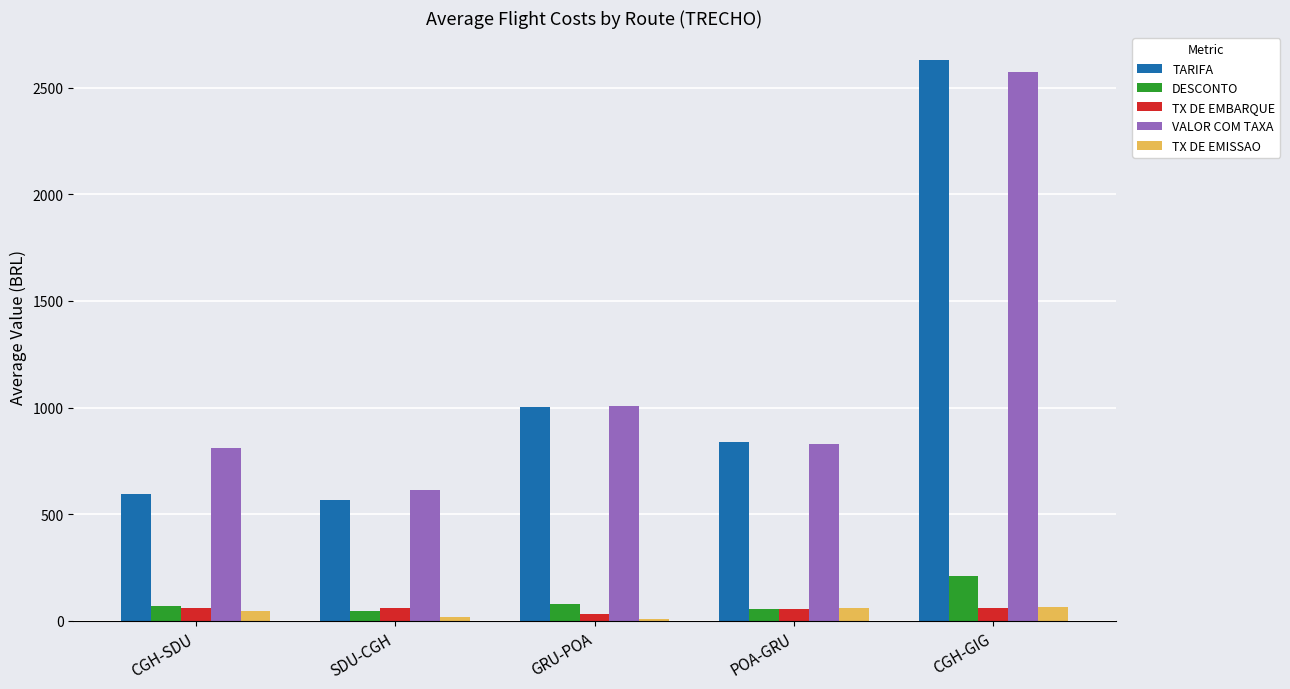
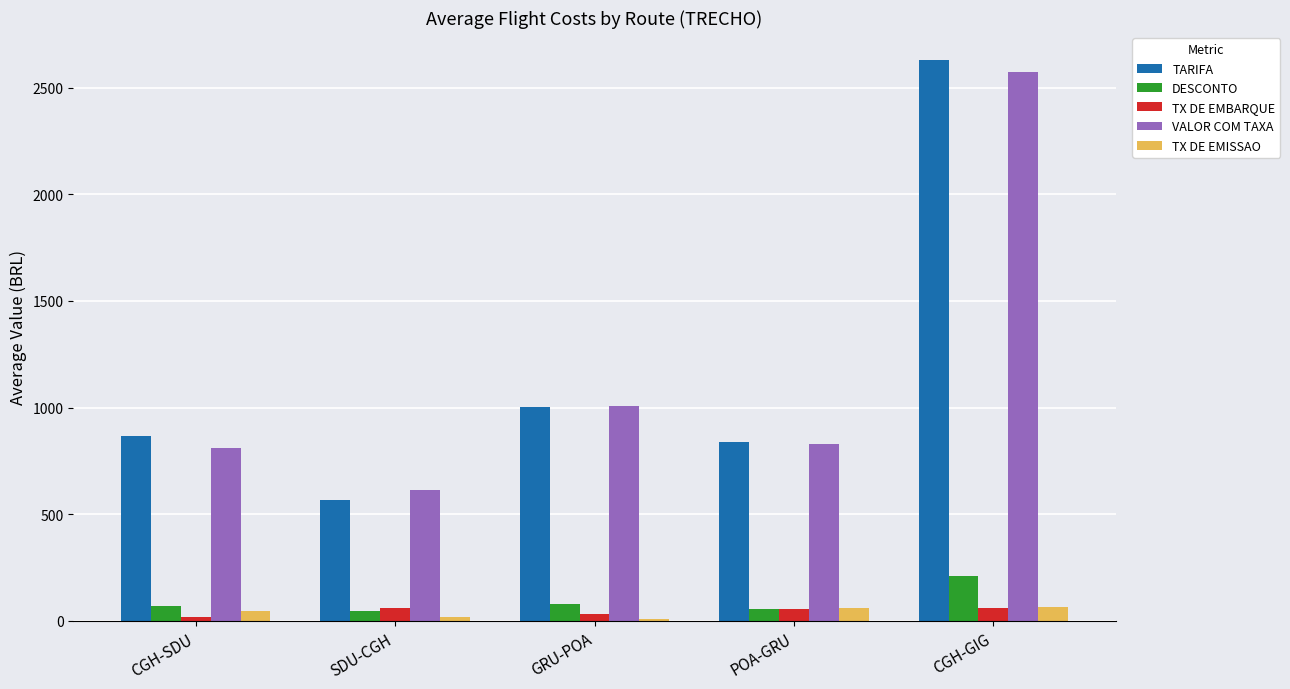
TARIFA, CGH-SDU: 590 -> 870
TX DE EMBARQUE, CGH-SDU: 60 -> 20
